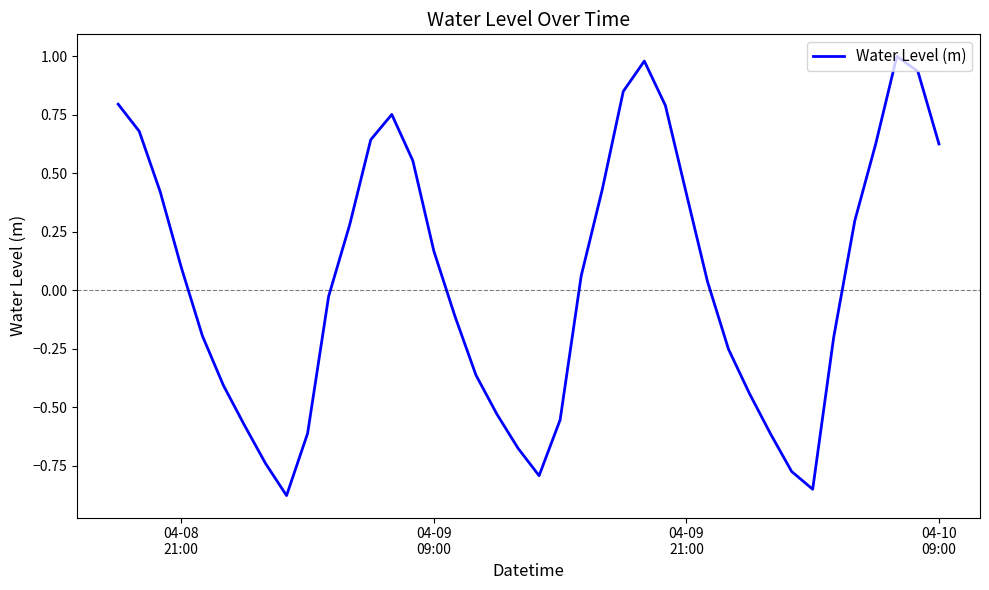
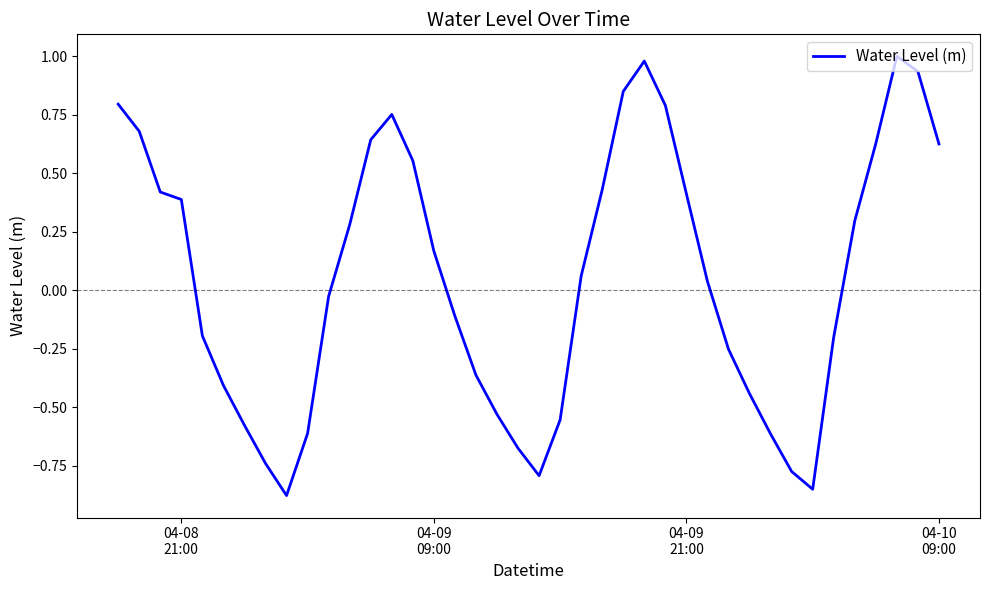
04-08 21:00: 0.10 -> 0.39
